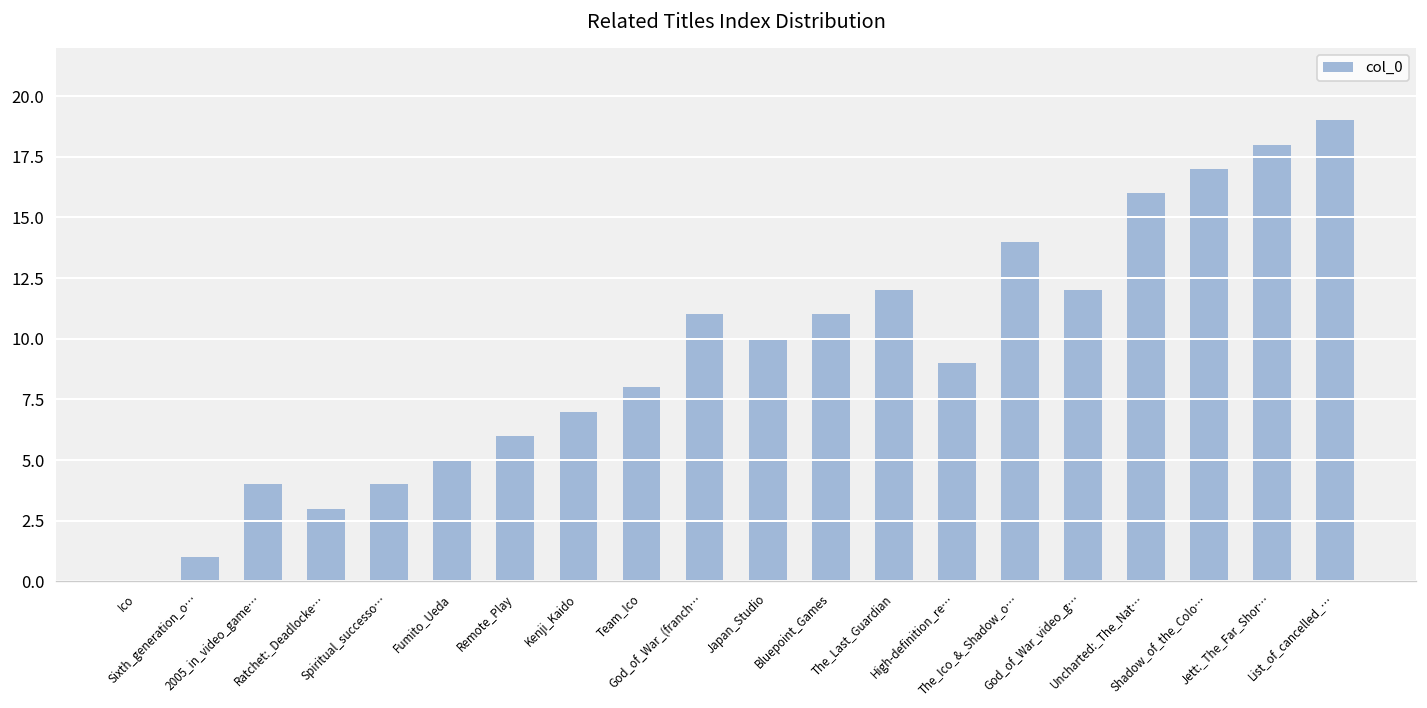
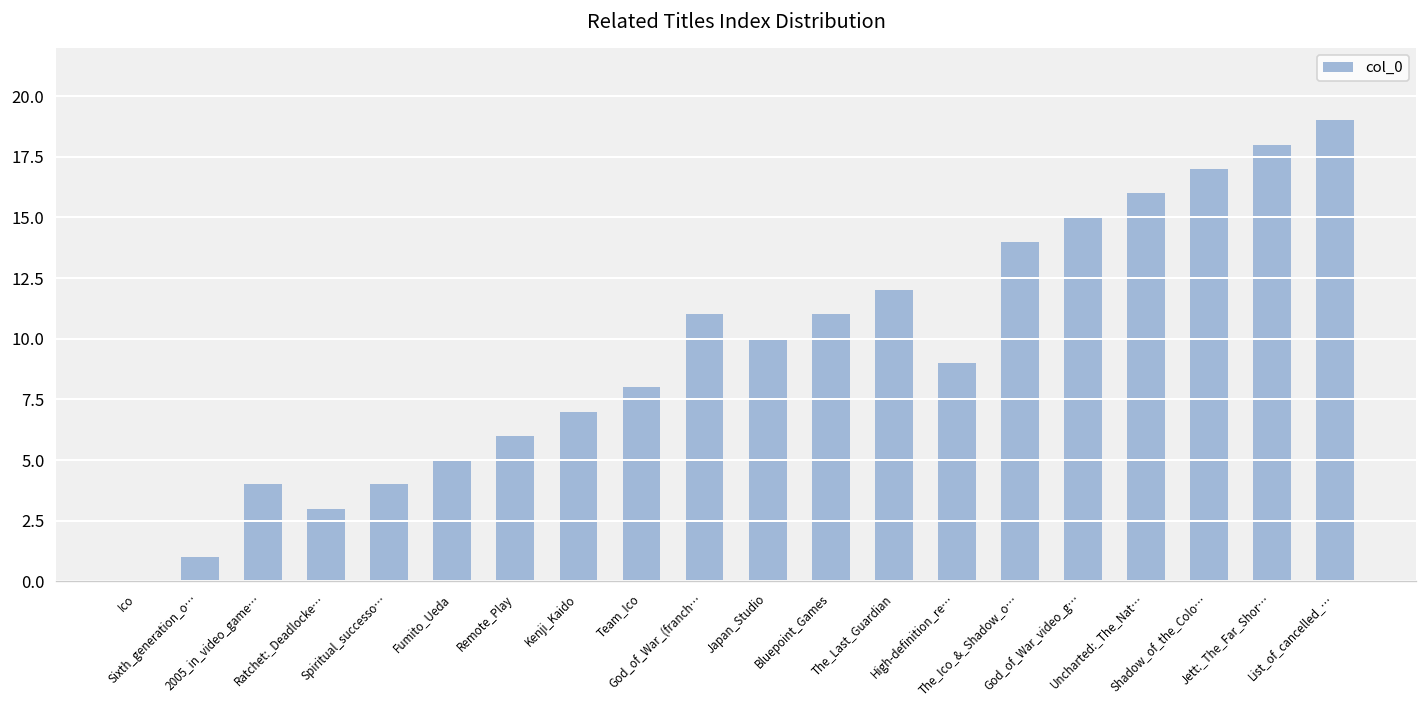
God_of_War_video_g…: 12 -> 15
